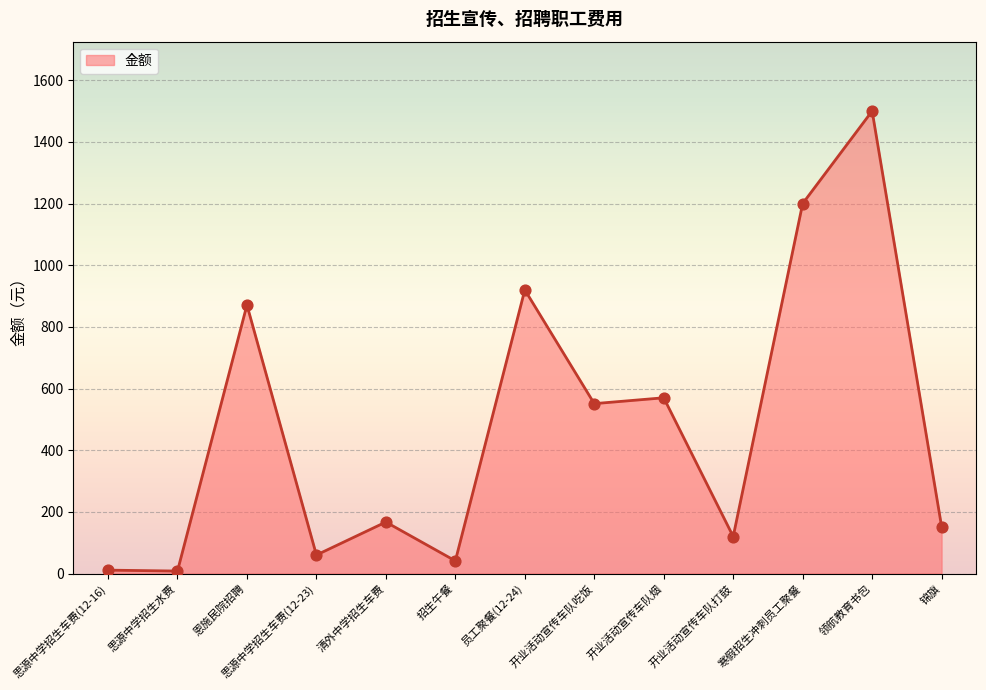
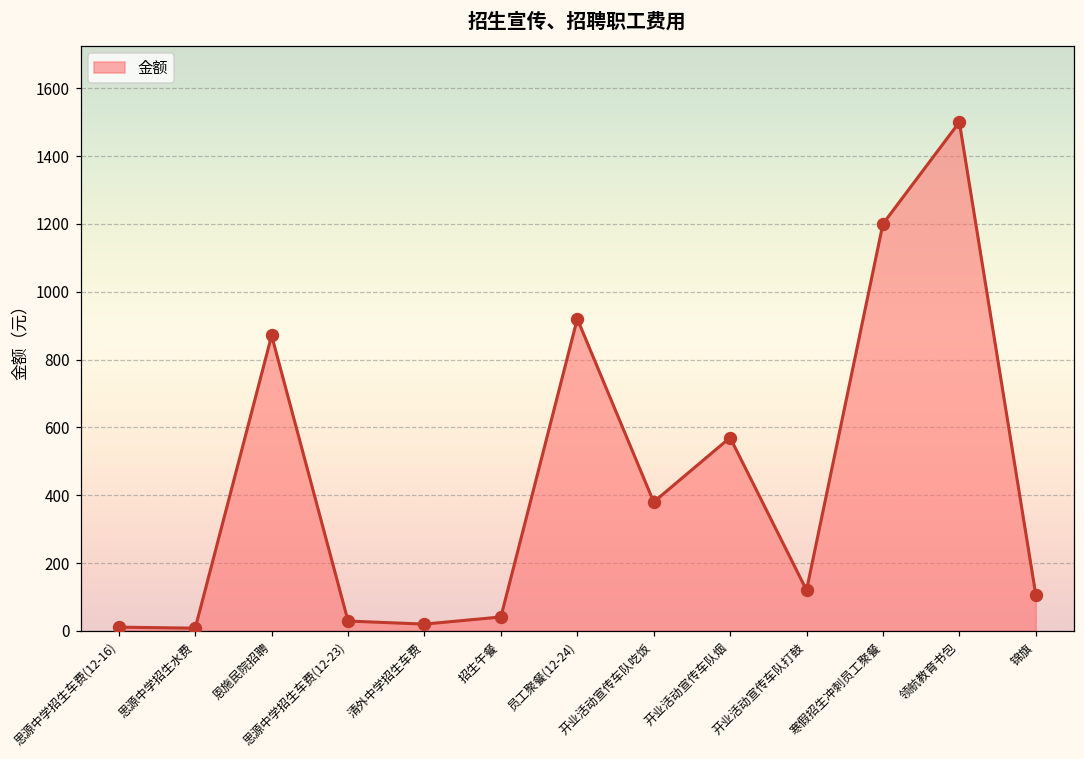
思源中学招生车费(12-23): 60 -> 30
清外中学招生车费: 170 -> 20
开业活动宣传车队吃饭: 550 -> 380
锦旗: 150 -> 110
